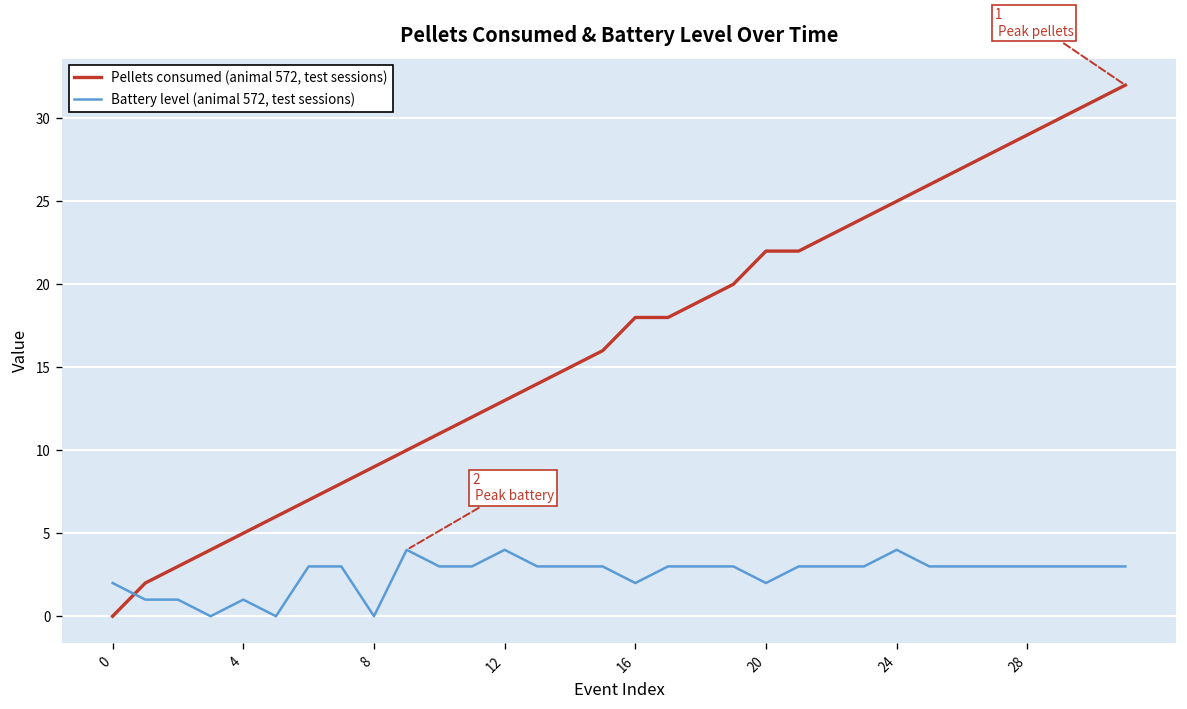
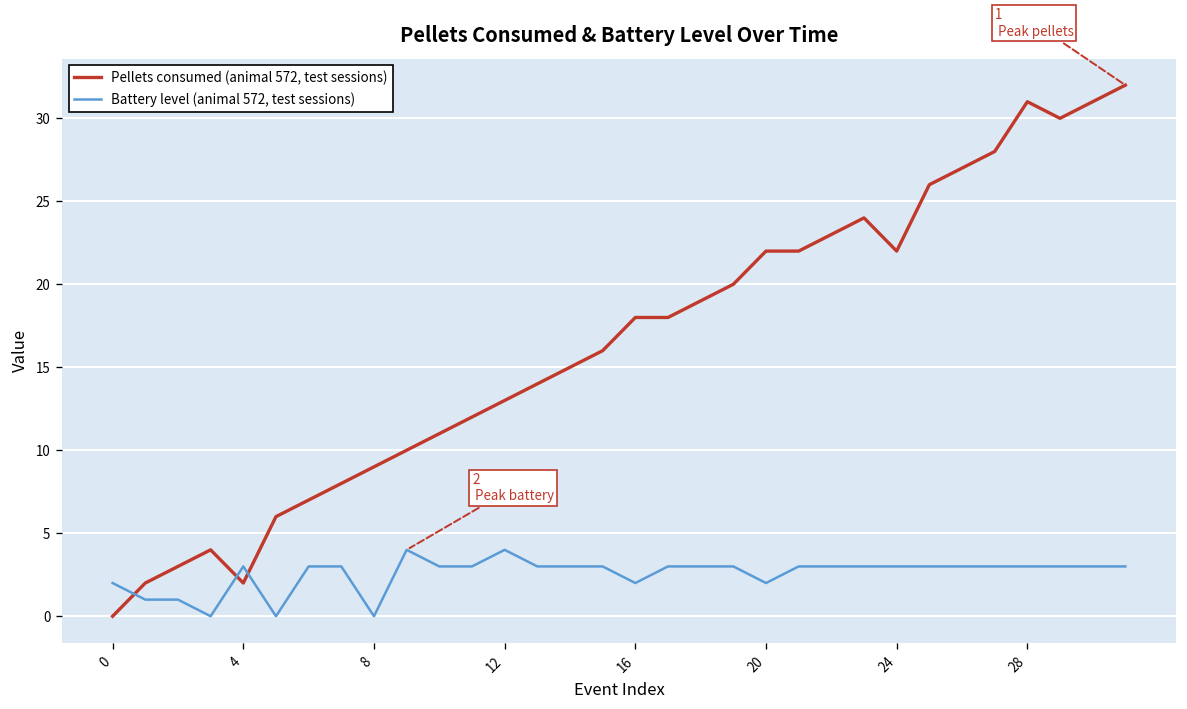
Pellets consumed (animal 572, test sessions), 4: 5 -> 2
Battery level (animal 572, test sessions), 4: 1 -> 3
Pellets consumed (animal 572, test sessions), 24: 25 -> 22
Battery level (animal 572, test sessions), 24: 4 -> 3
Pellets consumed (animal 572, test sessions), 28: 29 -> 31
